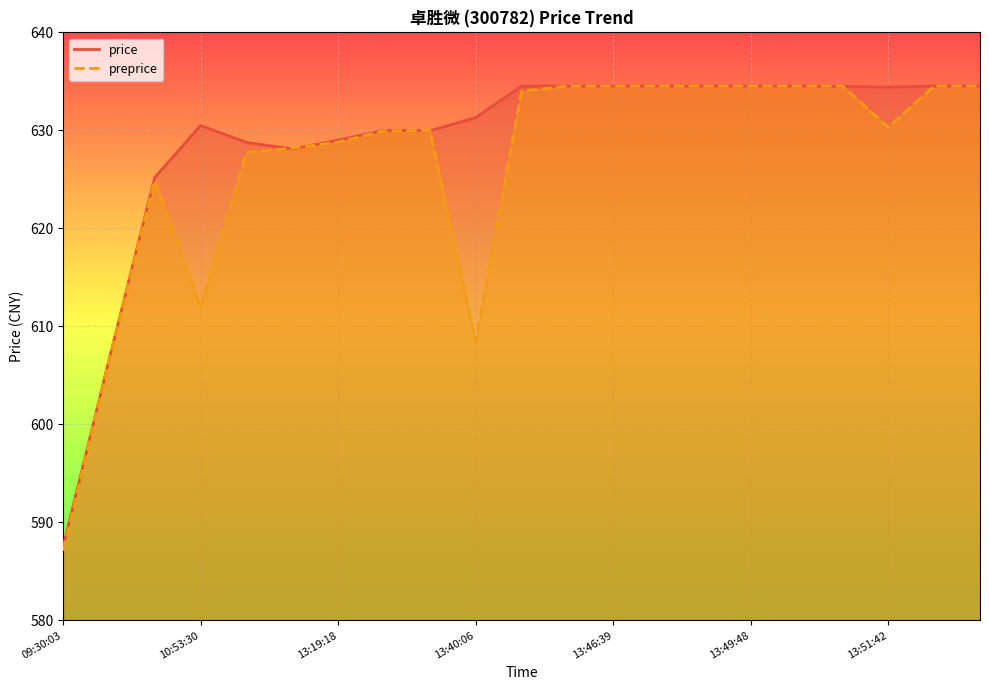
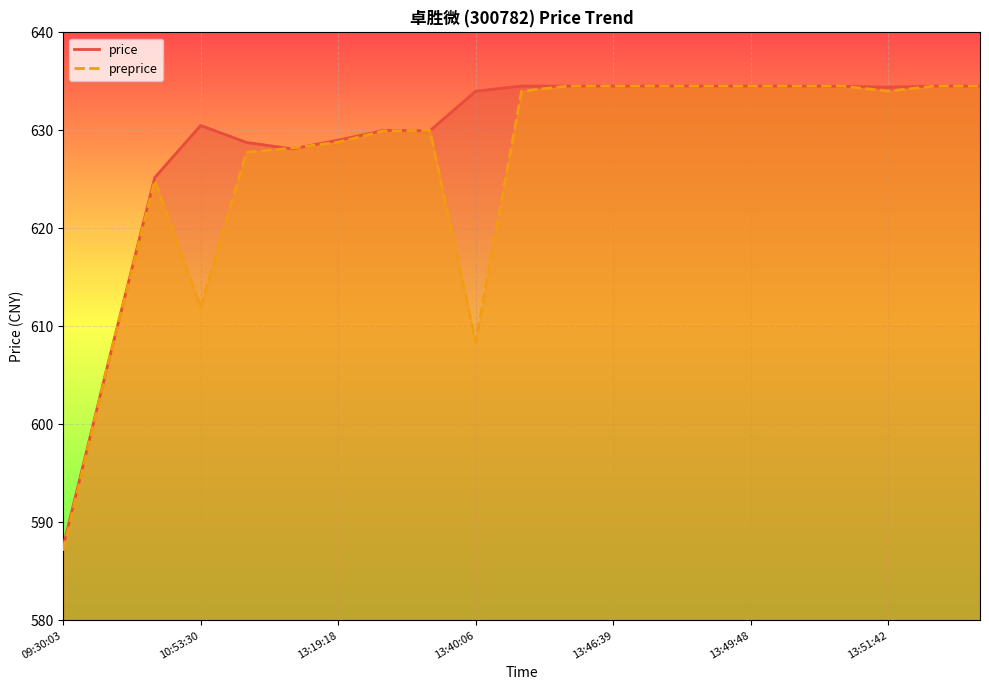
price, 13:40:06: 631 -> 634
preprice, 13:51:42: 630 -> 634
